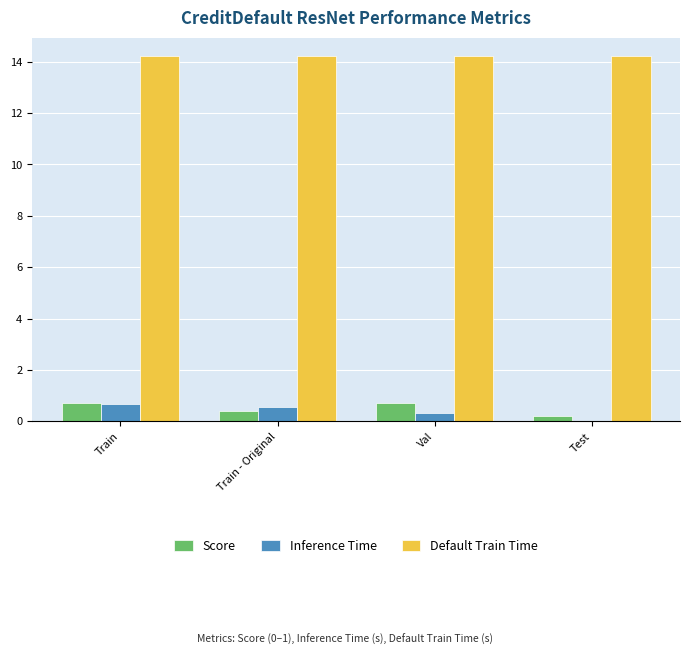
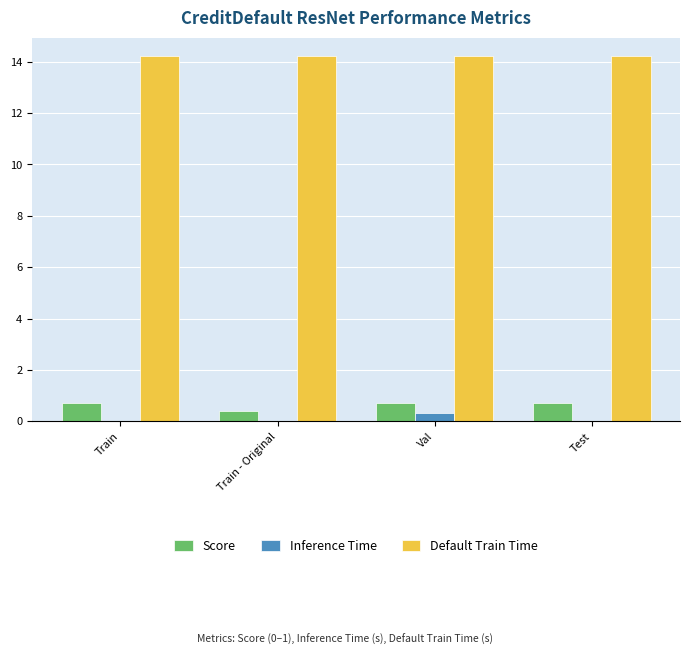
Inference Time, Train: 0.7 -> 0.0
Inference Time, Train - Original: 0.6 -> 0.0
Score, Test: 0.2 -> 0.7
